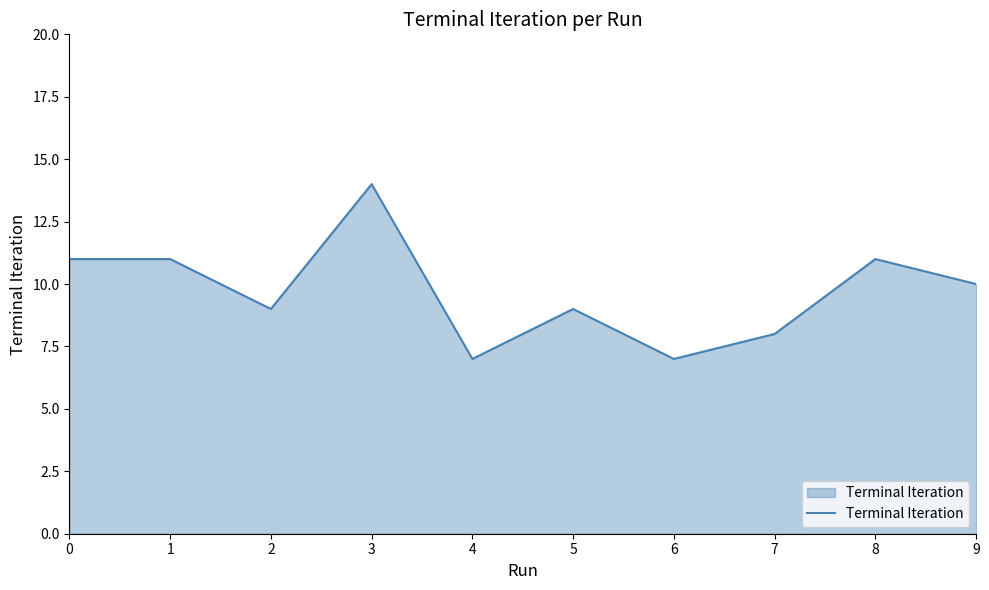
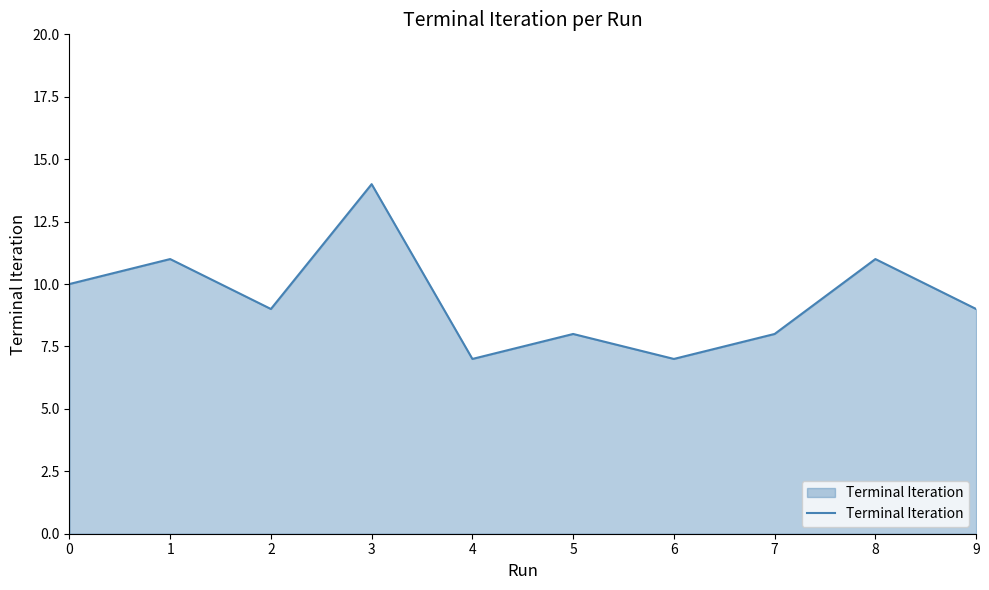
0: 11 -> 10
5: 9 -> 8
9: 10 -> 9
